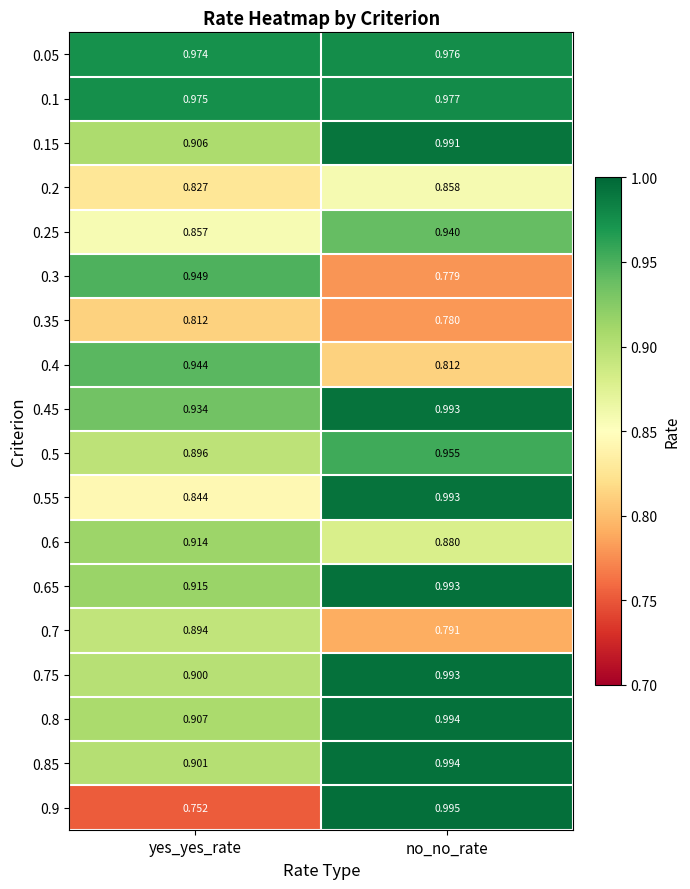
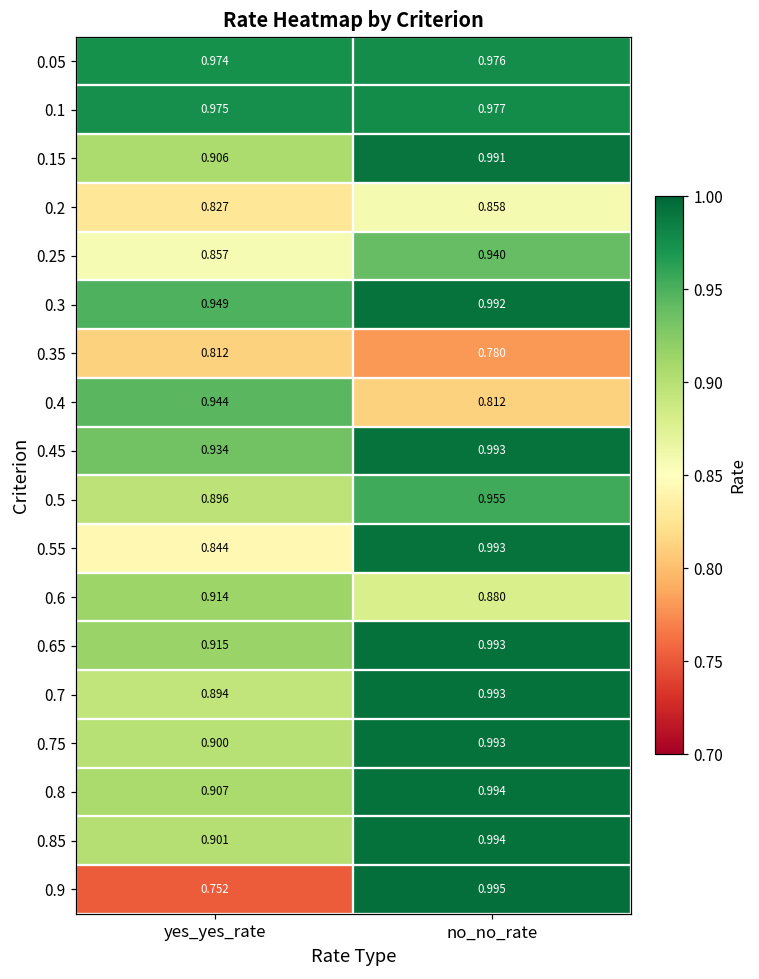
0.3, no_no_rate: 0.779 -> 0.992
0.7, no_no_rate: 0.791 -> 0.993
